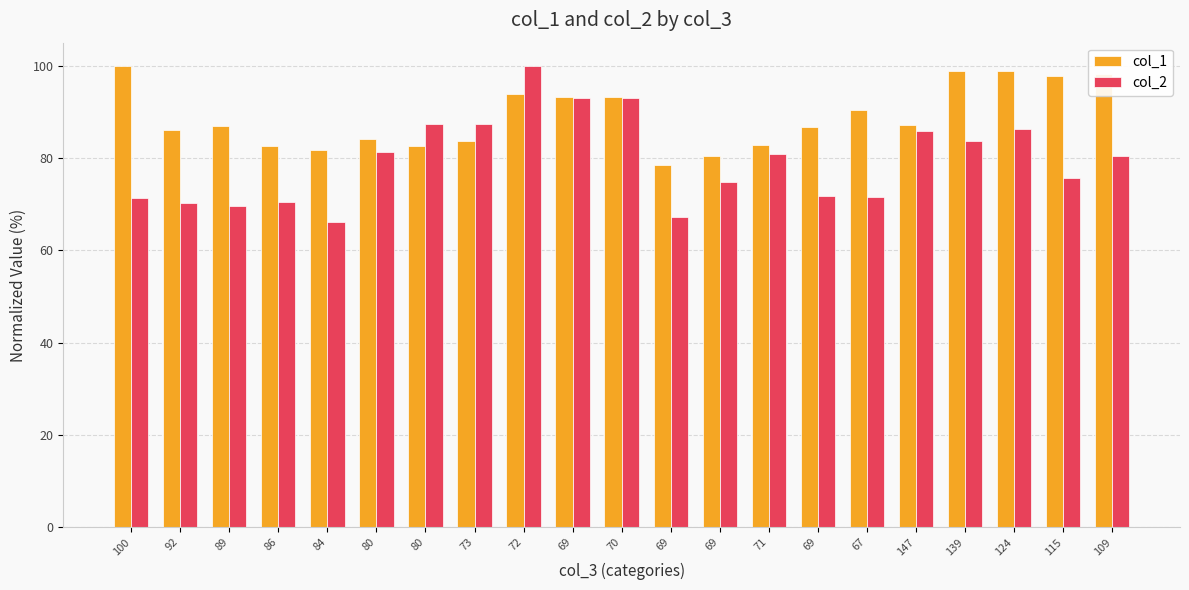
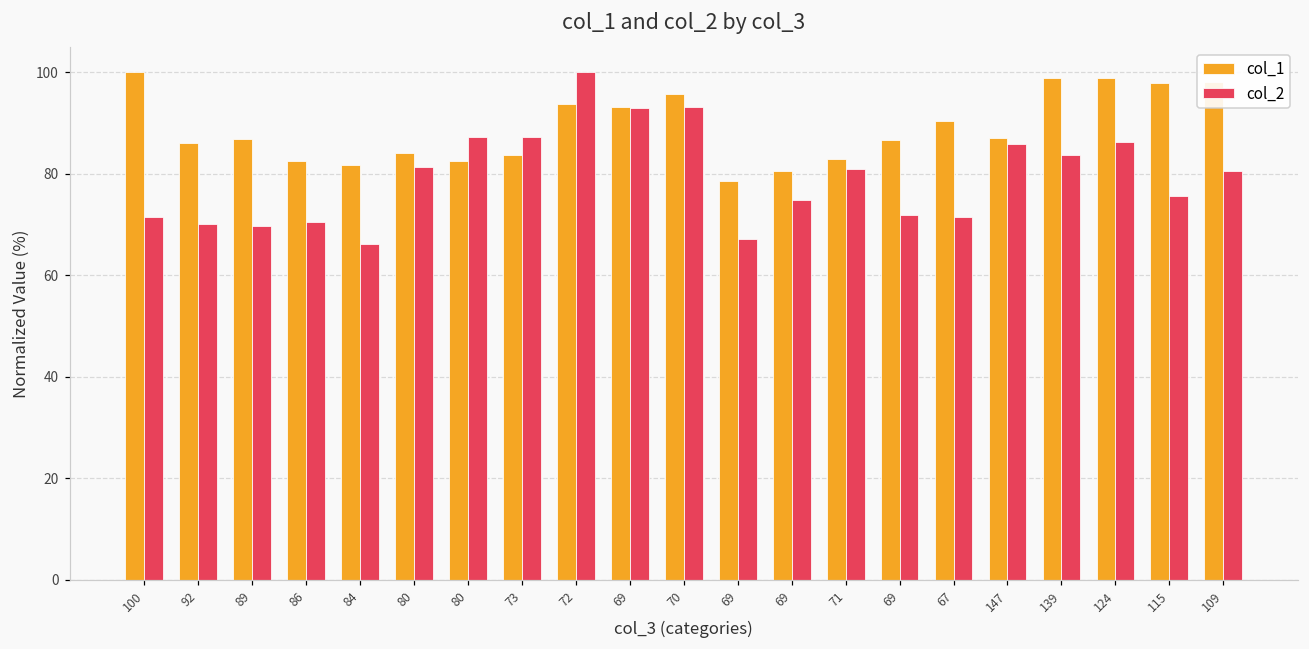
col_1, 70: 93 -> 96
